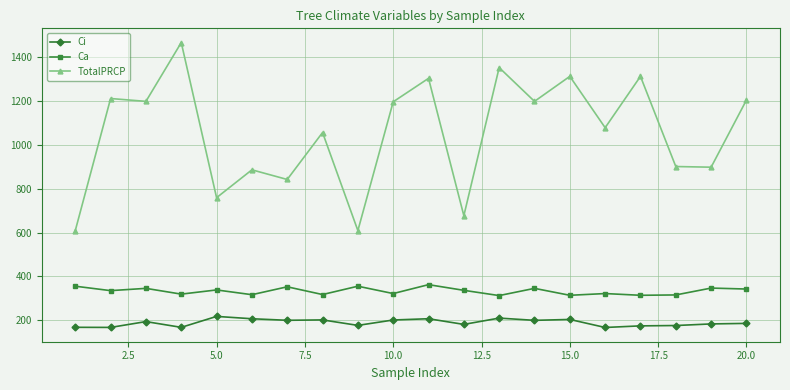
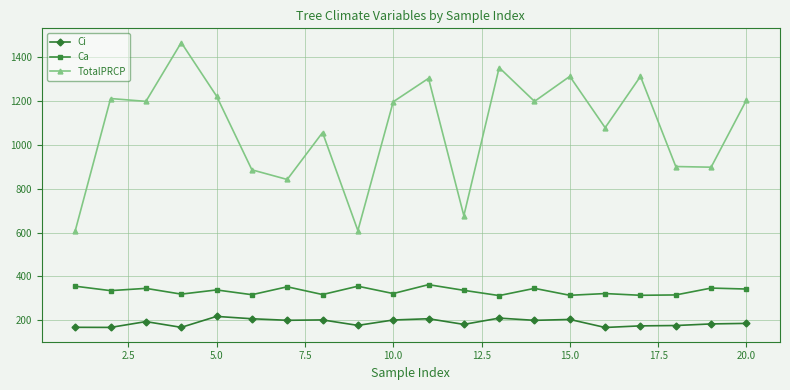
TotalPRCP, 5.0: 760 -> 1220
